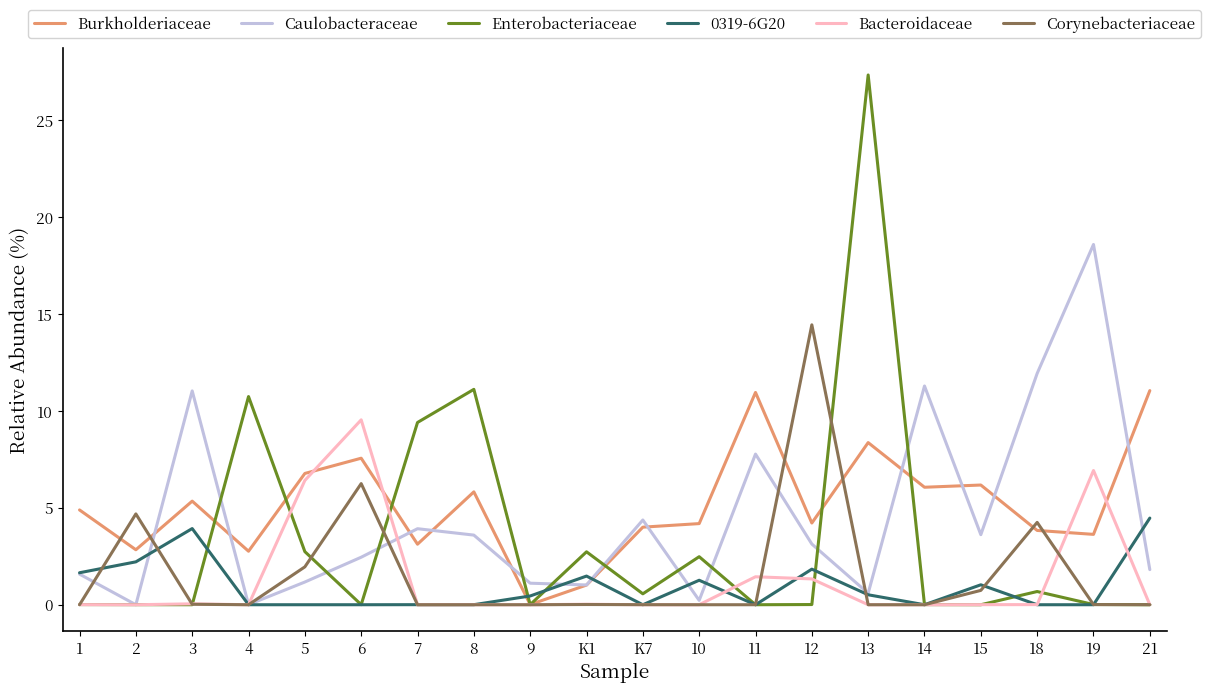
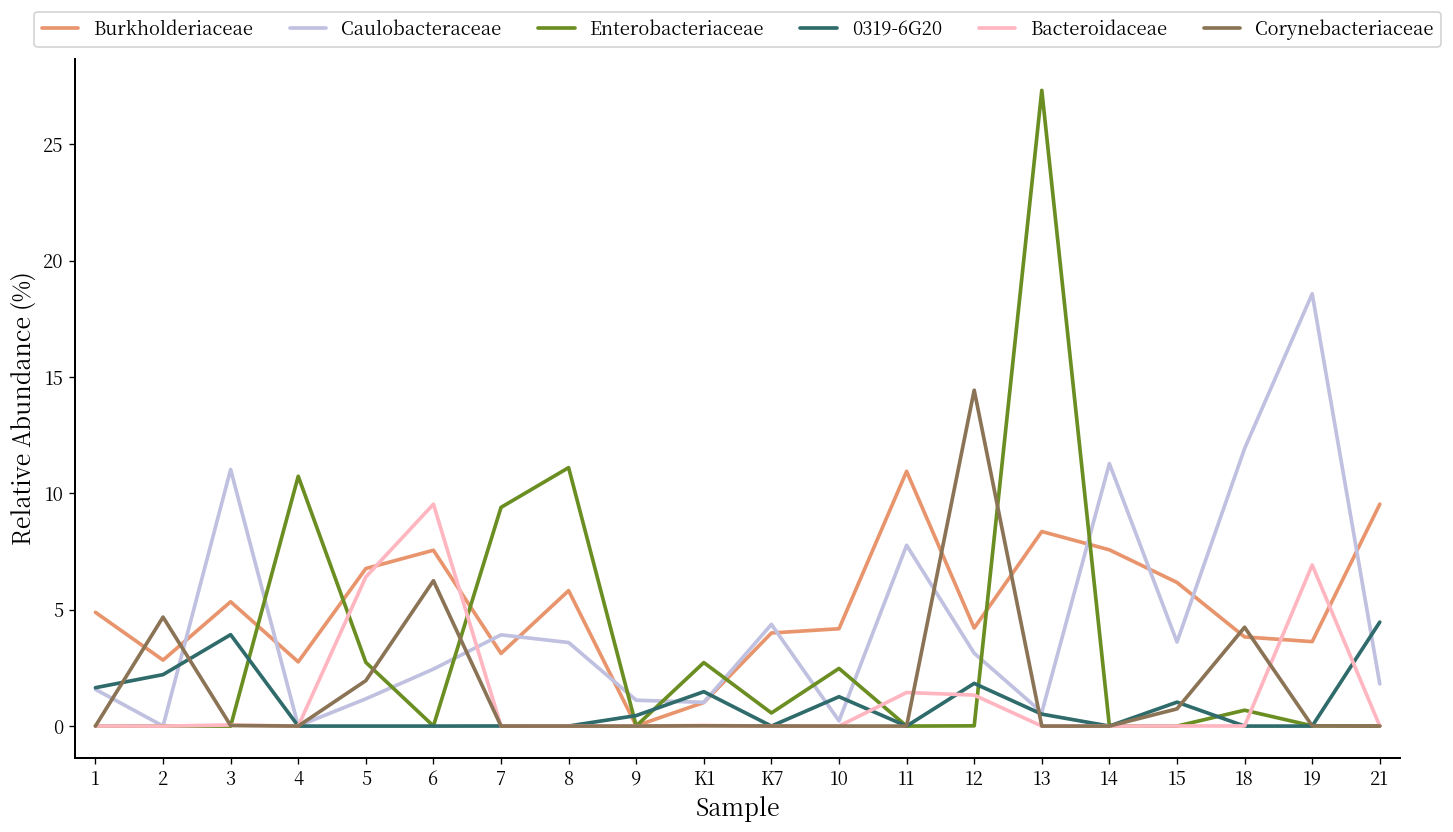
Burkholderiaceae, 14: 6.1 -> 7.6
Burkholderiaceae, 21: 11.0 -> 9.5
